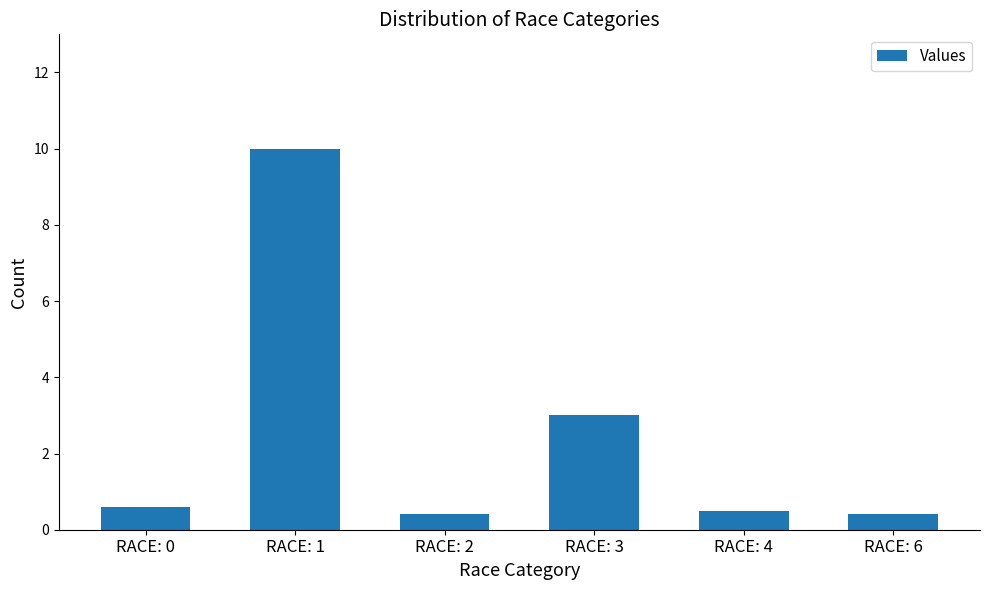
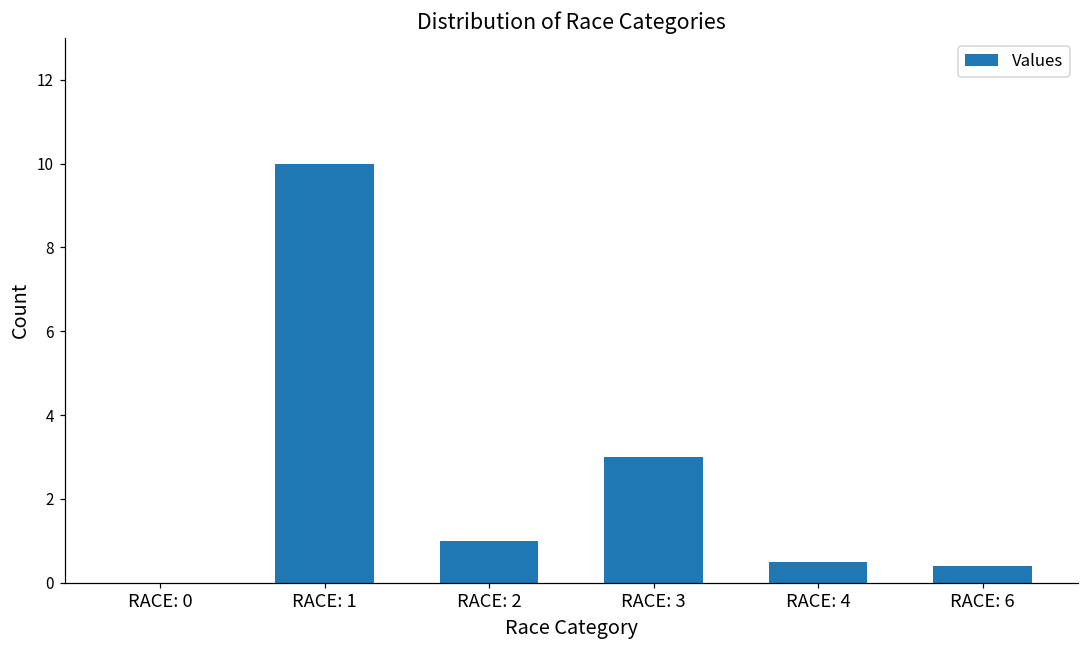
RACE: 0: 0.6 -> 0.0
RACE: 2: 0.4 -> 1.0
